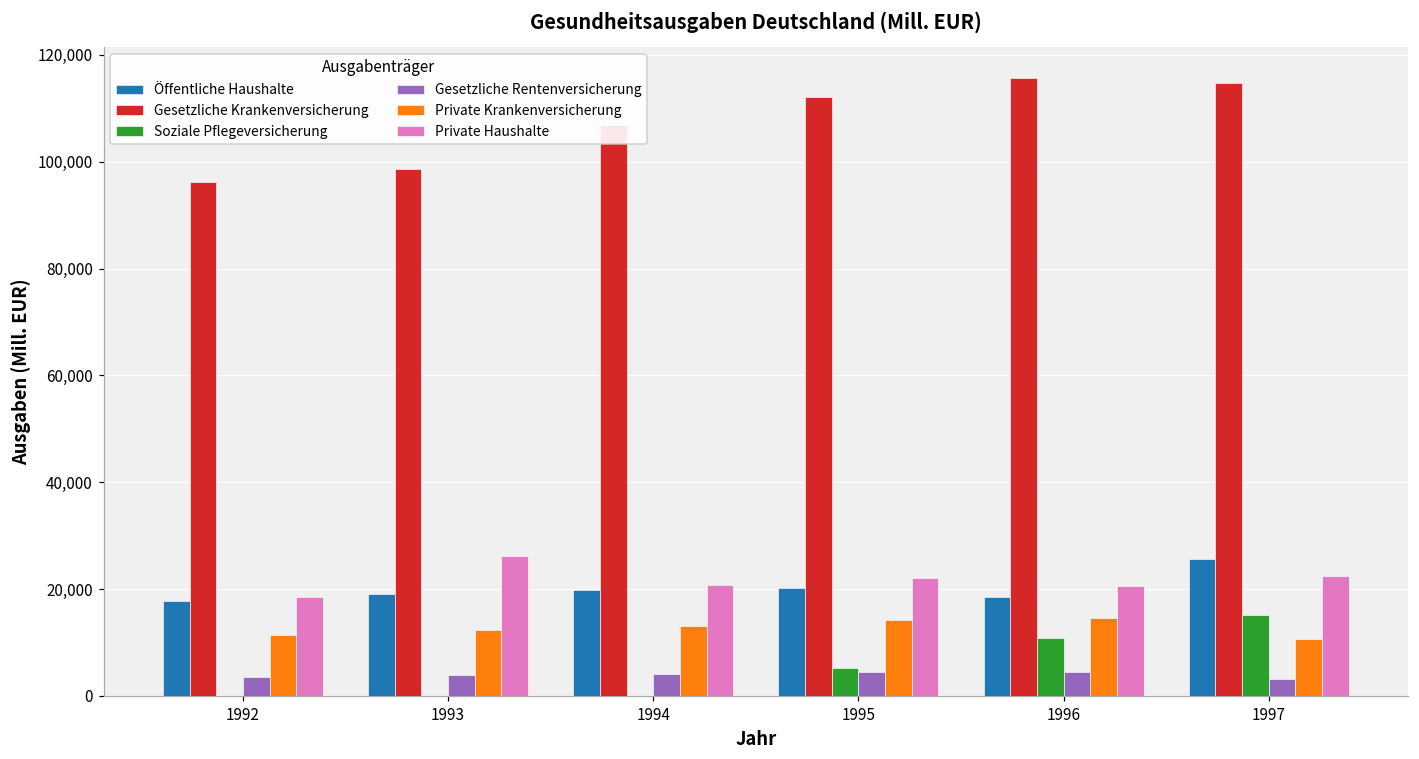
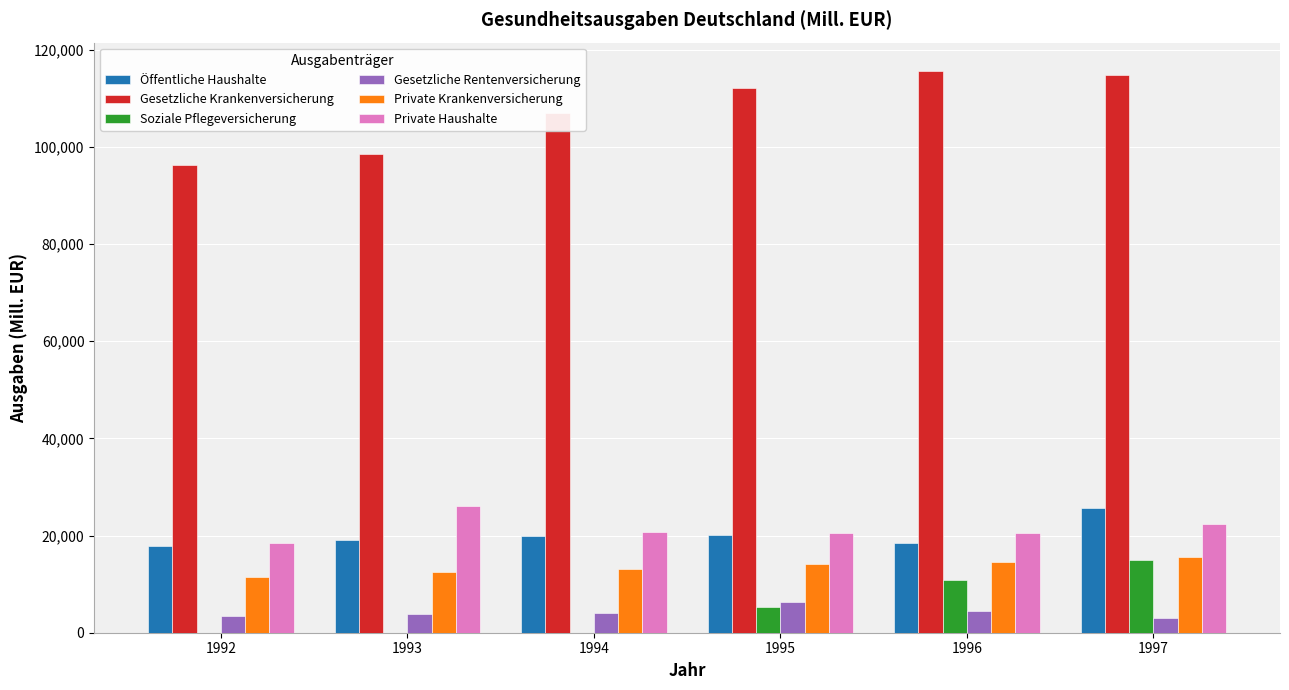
Gesetzliche Rentenversicherung, 1995: 4,000 -> 6,000
Private Haushalte, 1995: 22,000 -> 20,000
Private Krankenversicherung, 1997: 11,000 -> 16,000
